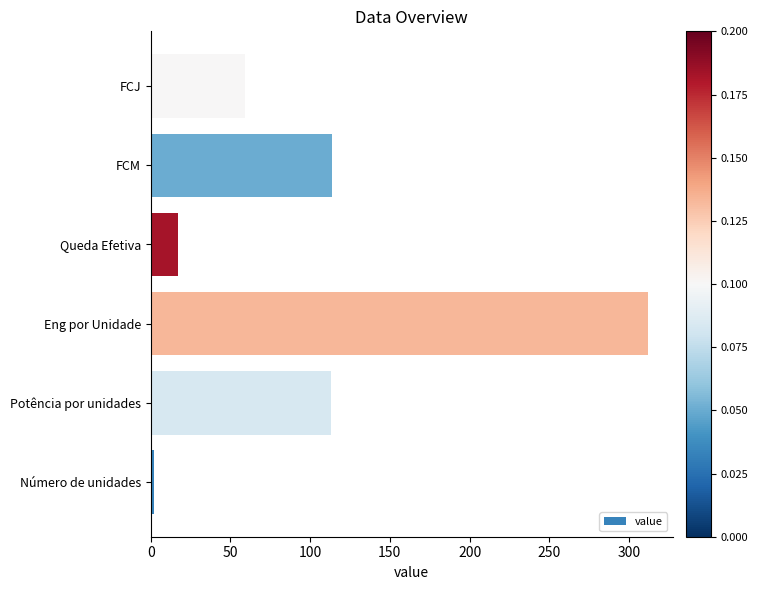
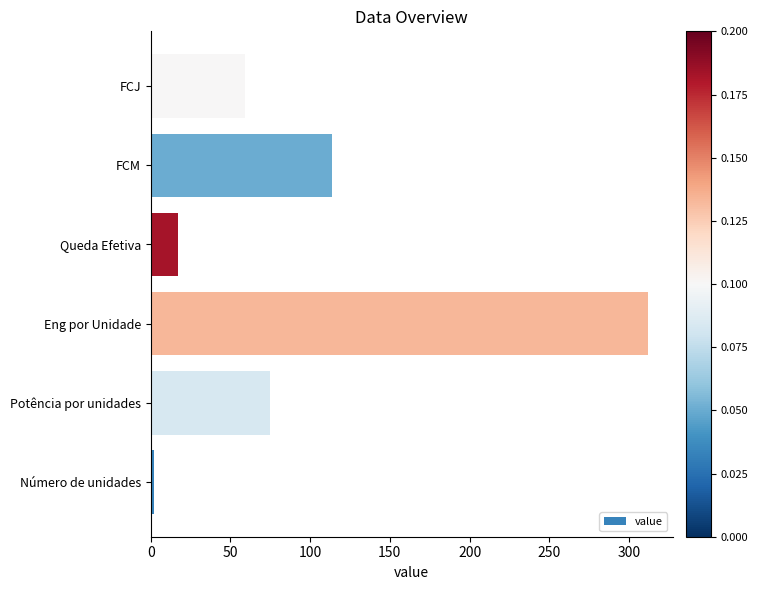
Potência por unidades: 113 -> 75
